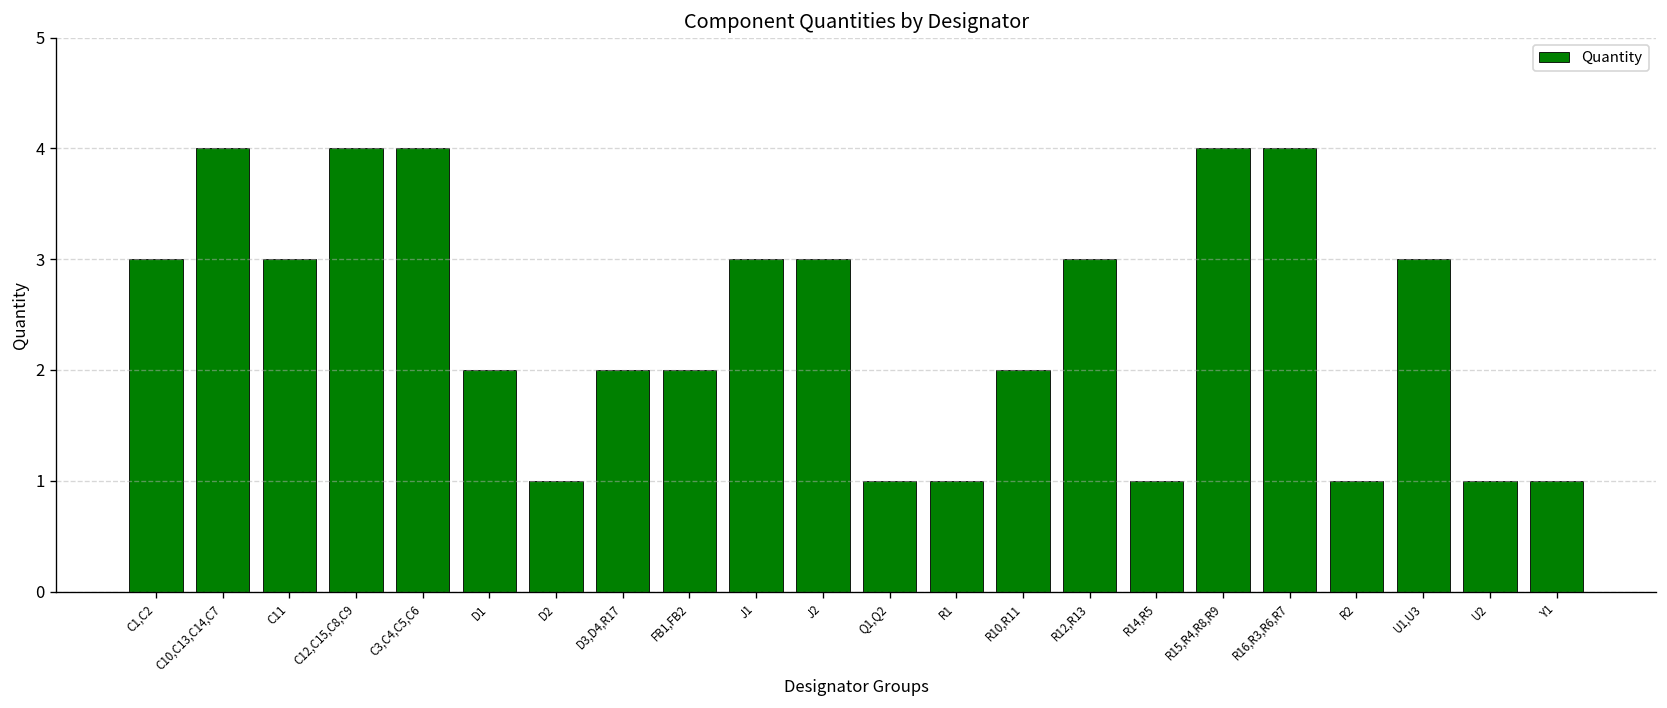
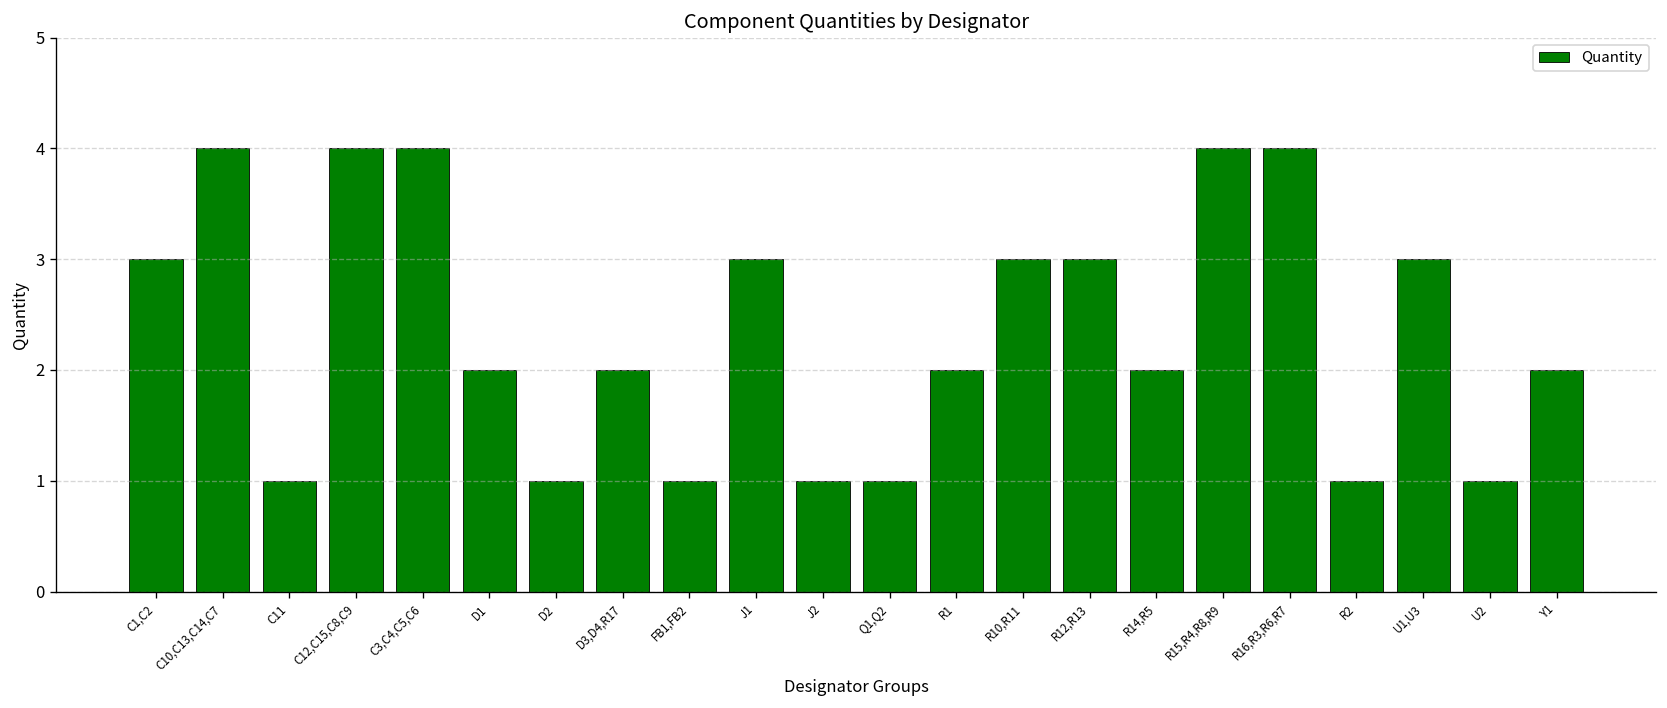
C11: 3 -> 1
FB1,FB2: 2 -> 1
J2: 3 -> 1
R1: 1 -> 2
R10,R11: 2 -> 3
R14,R5: 1 -> 2
Y1: 1 -> 2
